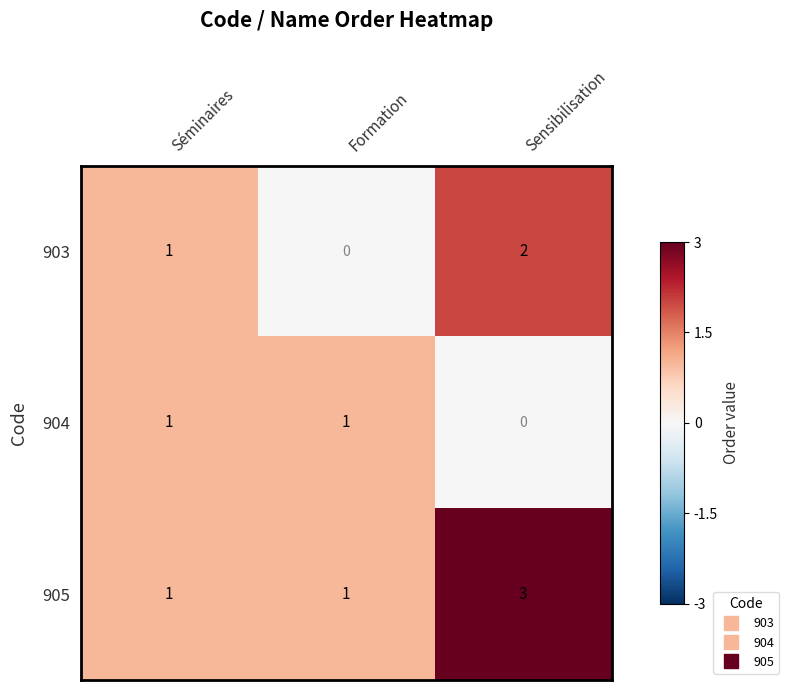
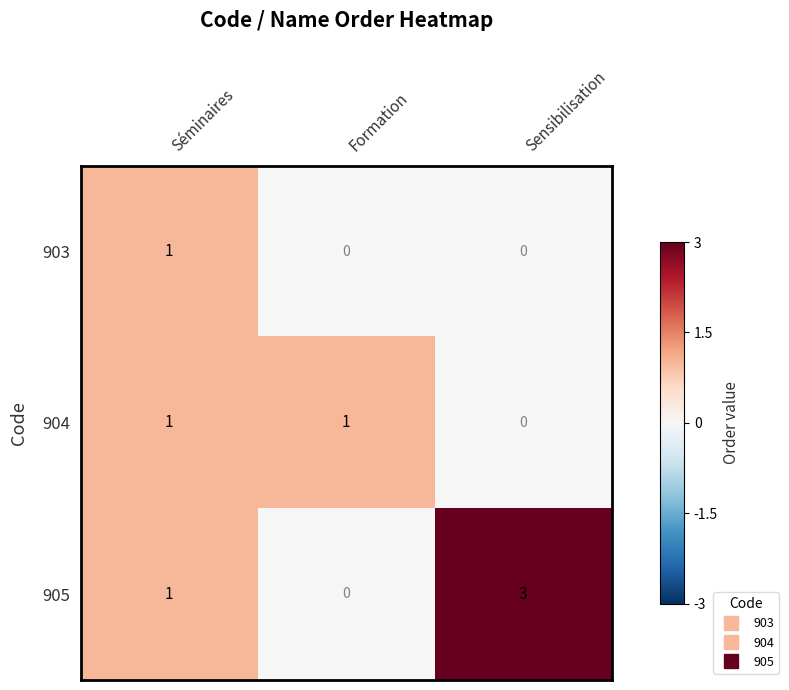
903, Sensibilisation: 2 -> 0
905, Formation: 1 -> 0
